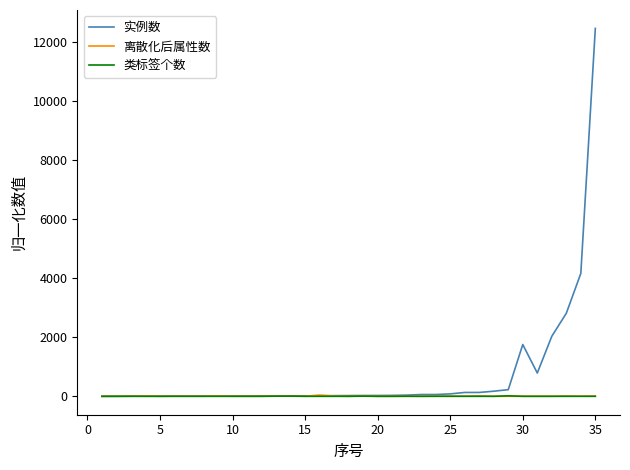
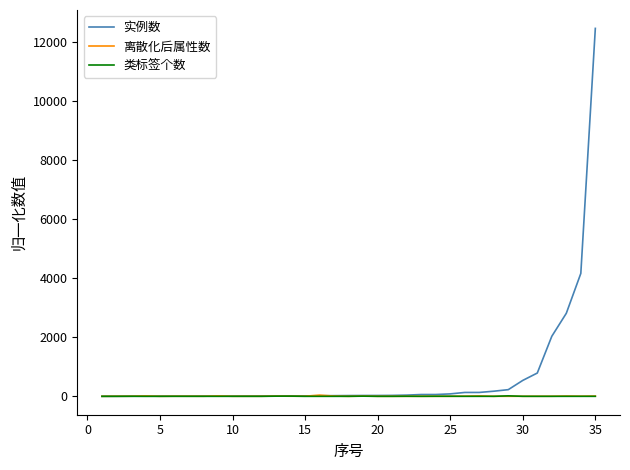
实例数, 30: 1800 -> 500
